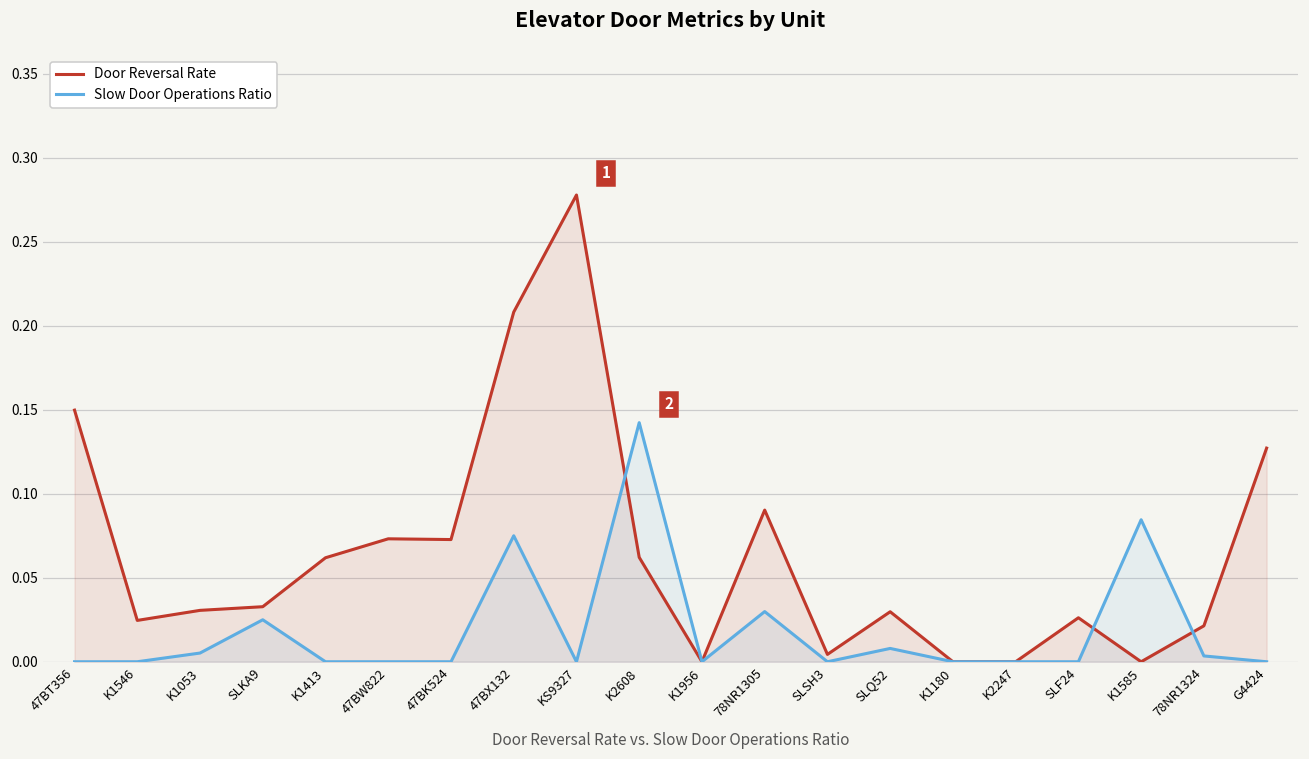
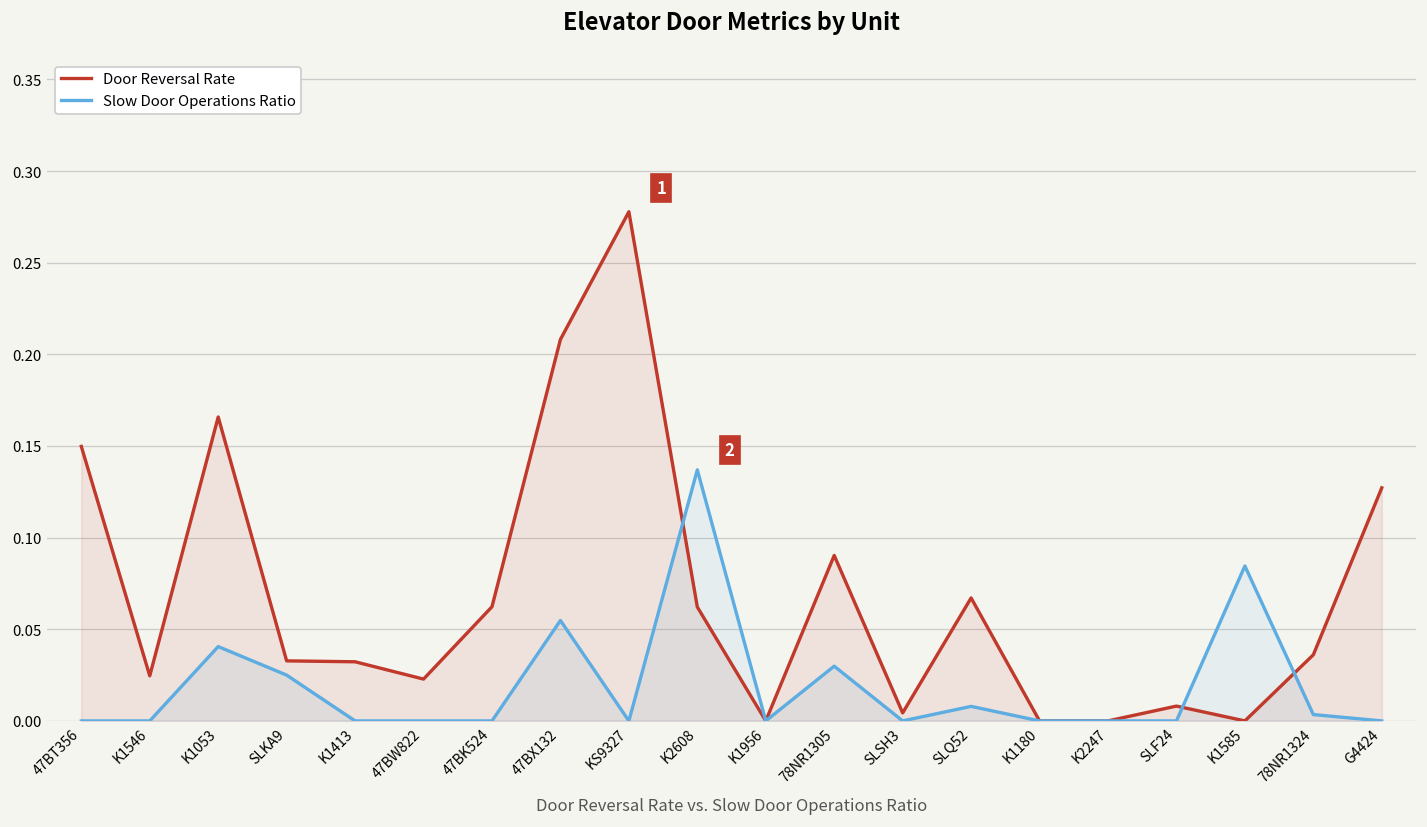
Door Reversal Rate, K1053: 0.031 -> 0.166
Slow Door Operations Ratio, K1053: 0.005 -> 0.041
Door Reversal Rate, K1413: 0.062 -> 0.032
Door Reversal Rate, 47BW822: 0.073 -> 0.023
Door Reversal Rate, 47BK524: 0.073 -> 0.062
Slow Door Operations Ratio, 47BX132: 0.075 -> 0.055
Slow Door Operations Ratio, K2608: 0.142 -> 0.137
Door Reversal Rate, SLQ52: 0.030 -> 0.067
Door Reversal Rate, SLF24: 0.026 -> 0.008
Door Reversal Rate, 78NR1324: 0.021 -> 0.036
